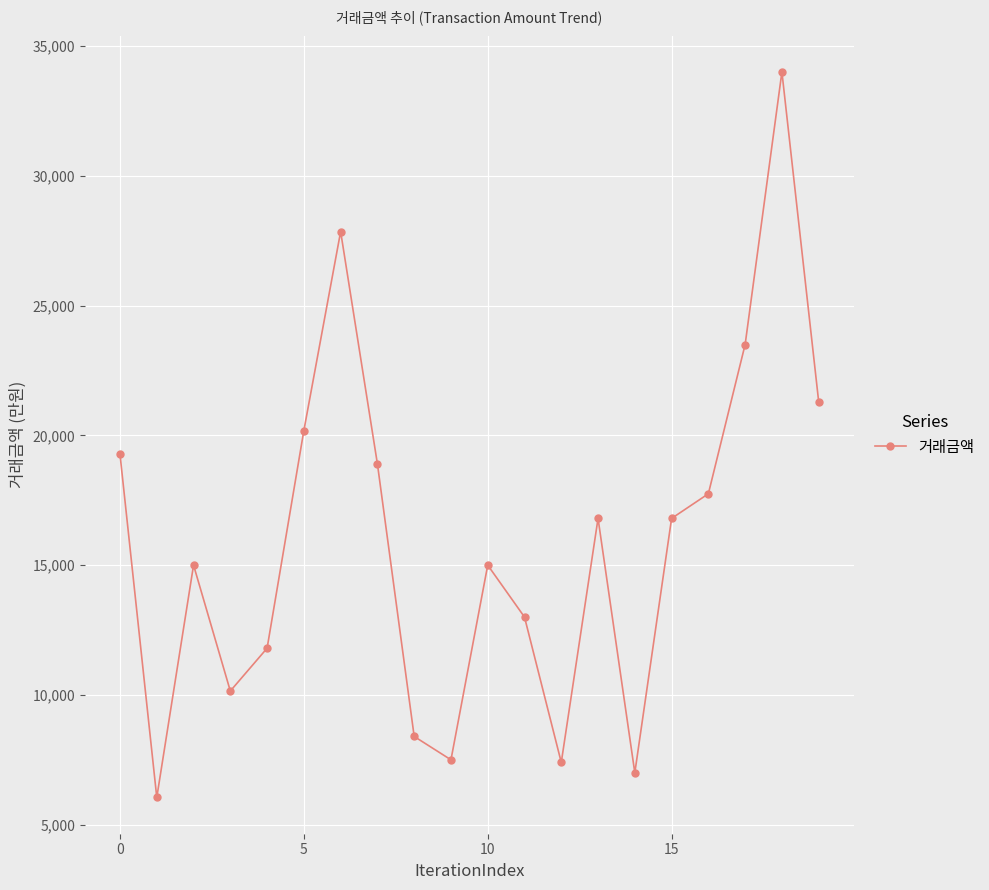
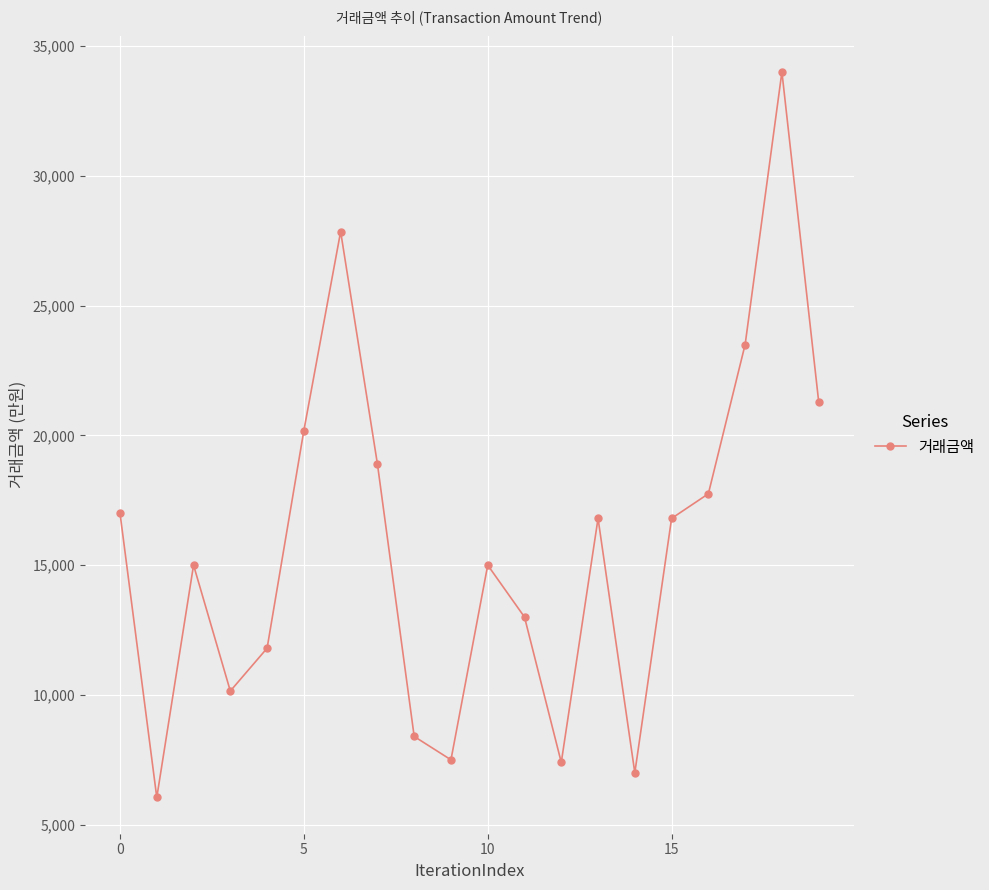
0: 19,300 -> 17,000
